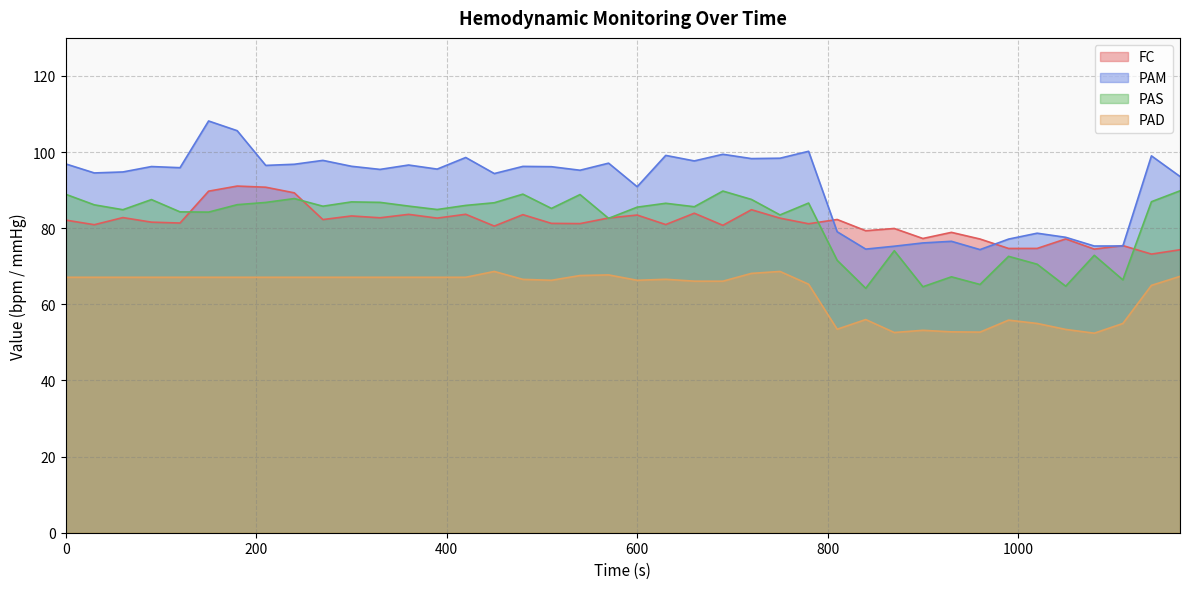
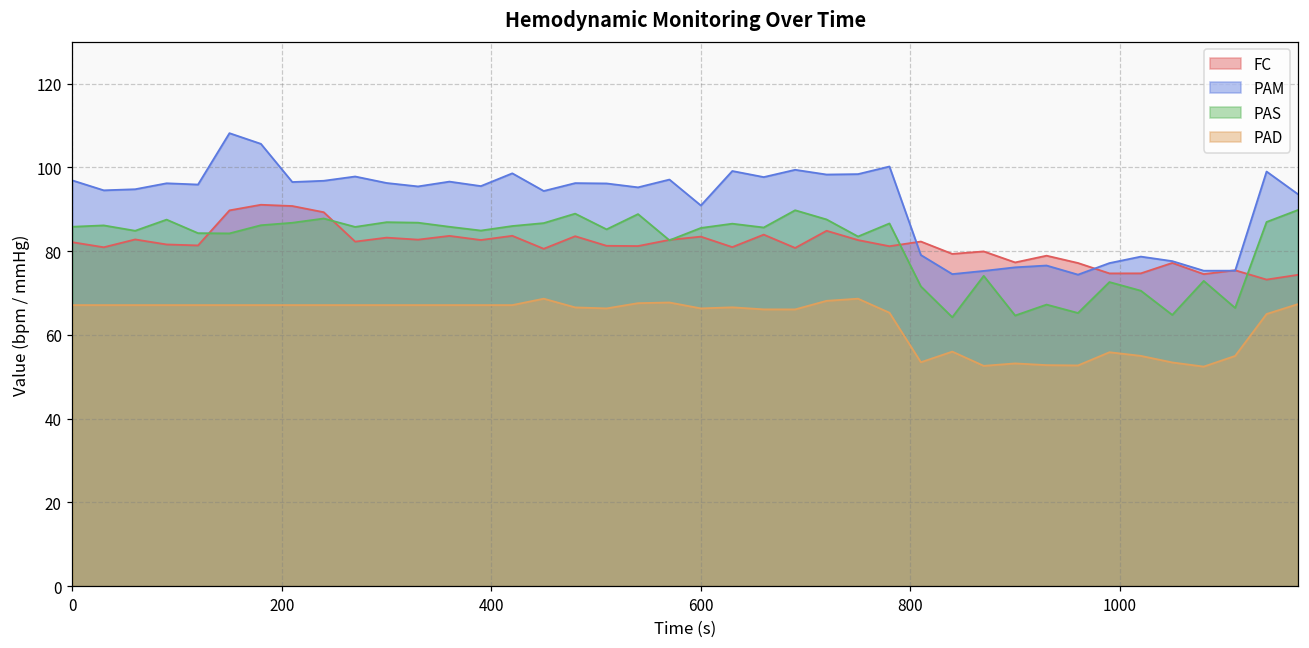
PAS, 0: 89 -> 86
